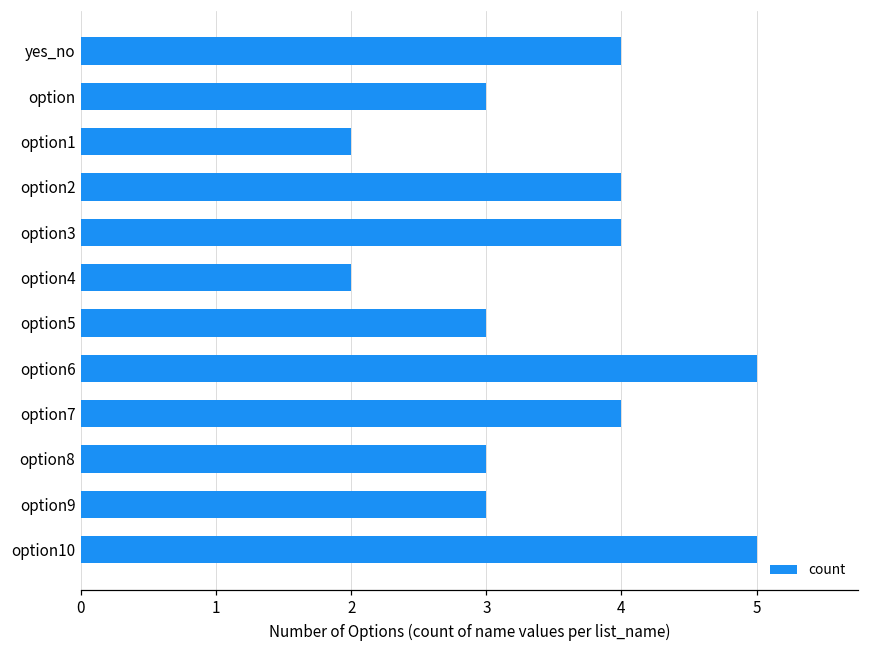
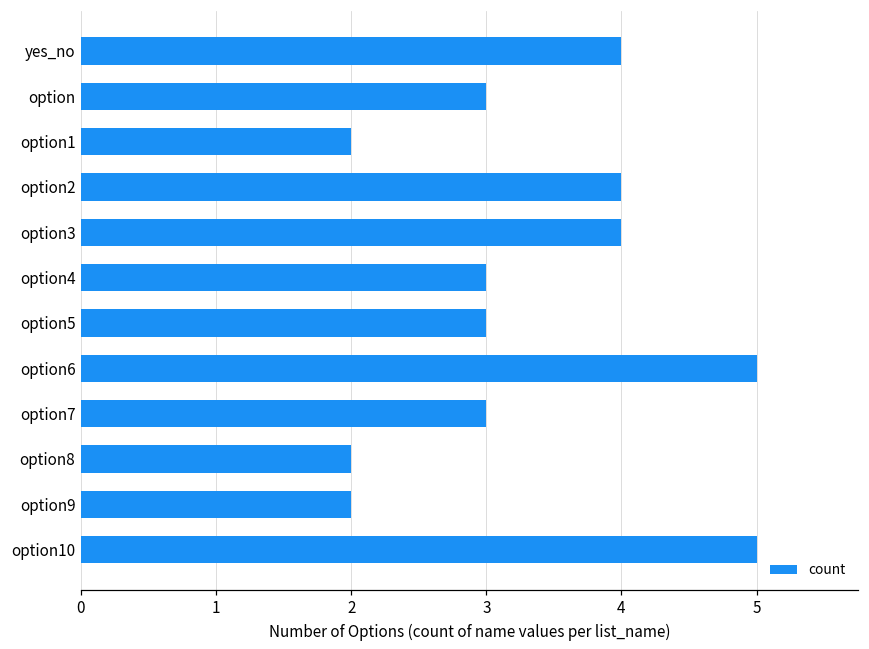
option4: 2 -> 3
option7: 4 -> 3
option8: 3 -> 2
option9: 3 -> 2
